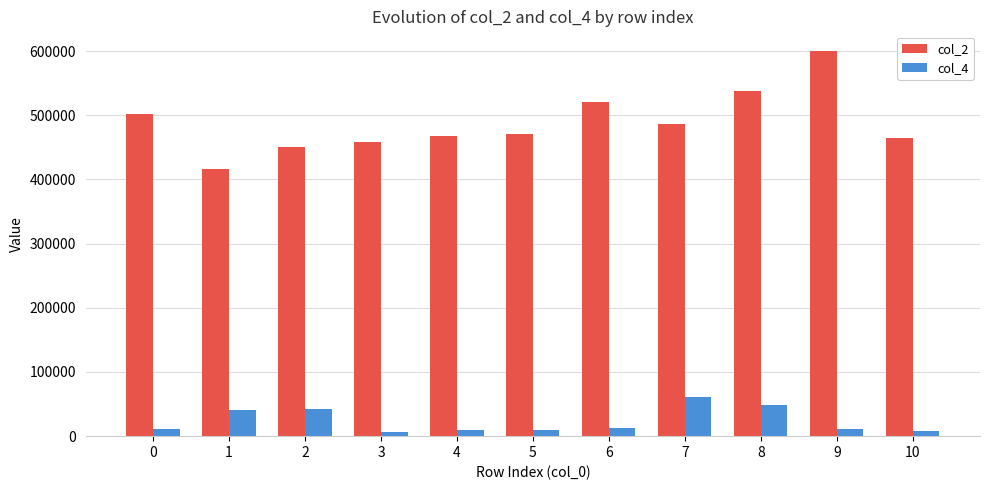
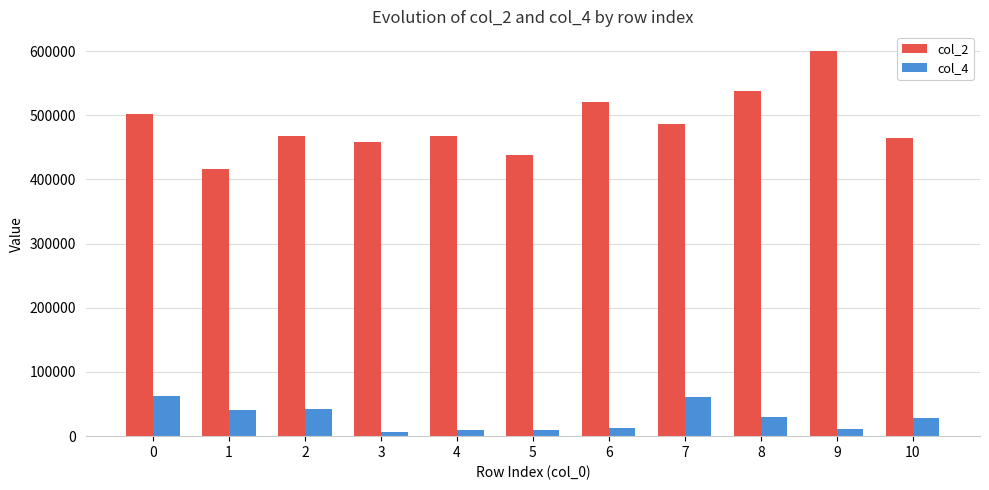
col_4, 0: 10000 -> 60000
col_2, 2: 450000 -> 470000
col_2, 5: 470000 -> 440000
col_4, 8: 50000 -> 30000
col_4, 10: 10000 -> 30000
